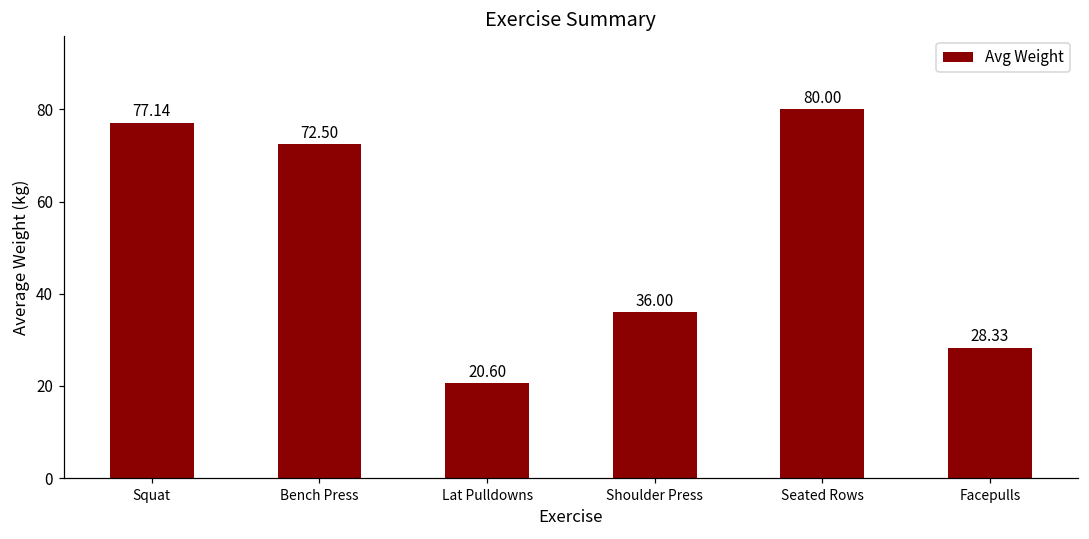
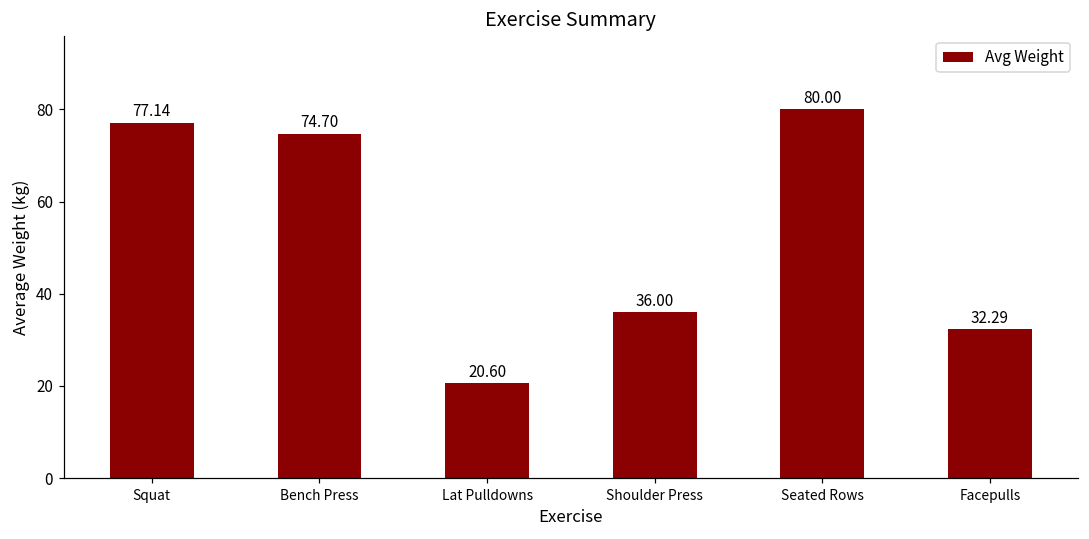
Bench Press: 72.50 -> 74.70
Facepulls: 28.33 -> 32.29
